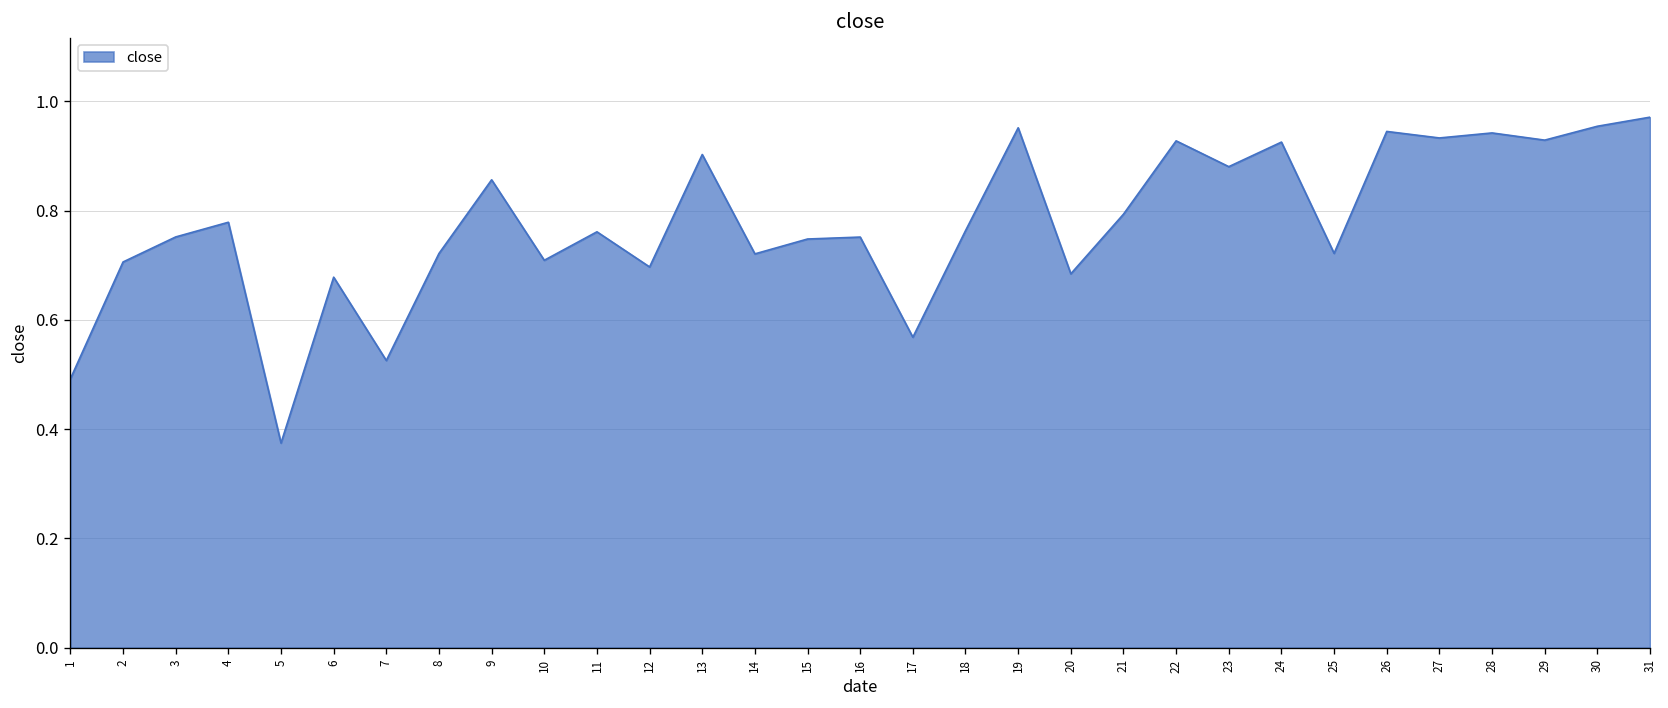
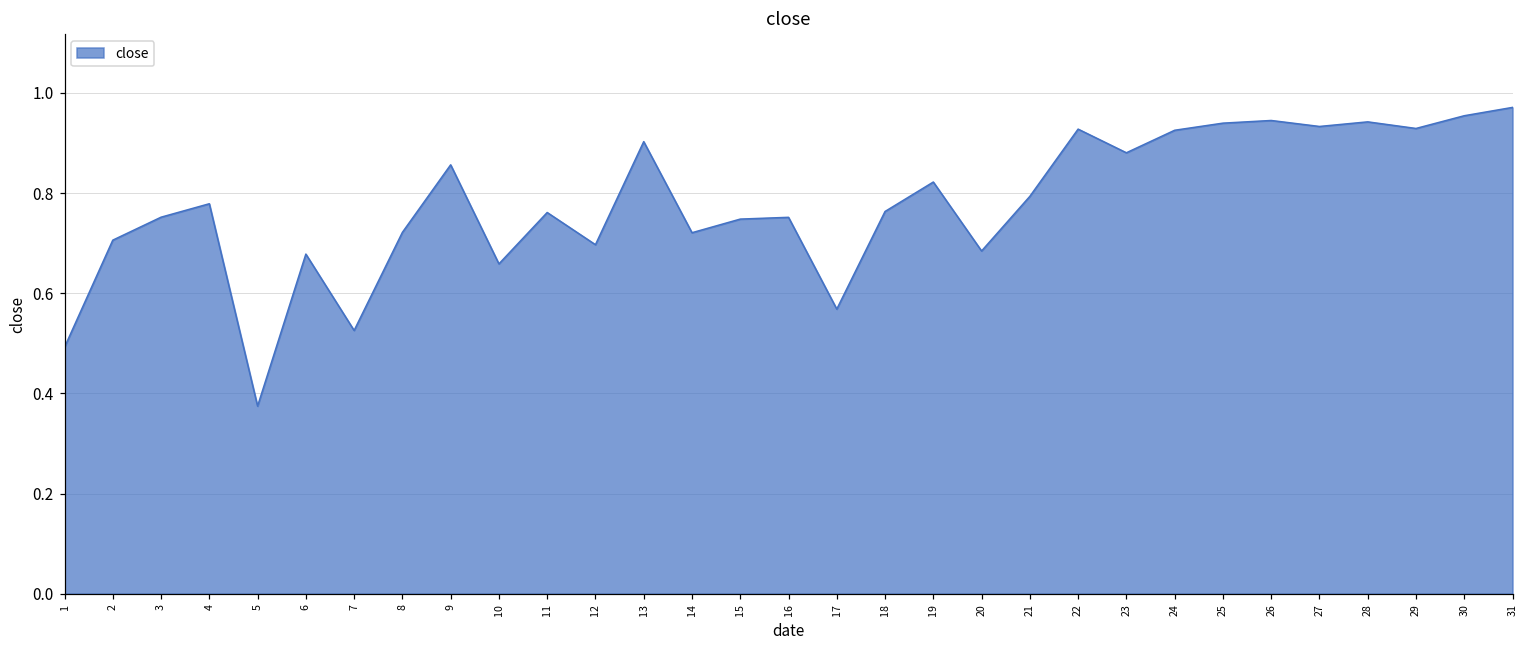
10: 0.71 -> 0.66
19: 0.95 -> 0.82
25: 0.72 -> 0.94
